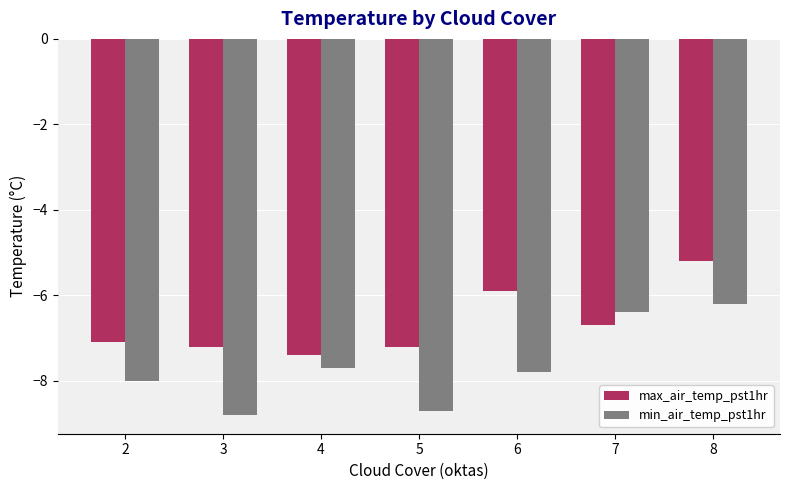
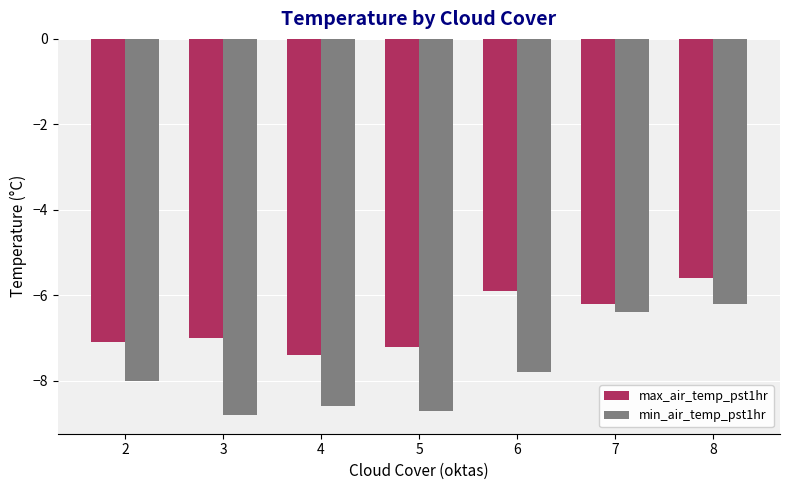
max_air_temp_pst1hr, 3: -7.2 -> -7.0
min_air_temp_pst1hr, 4: -7.7 -> -8.6
max_air_temp_pst1hr, 7: -6.7 -> -6.2
max_air_temp_pst1hr, 8: -5.2 -> -5.6
